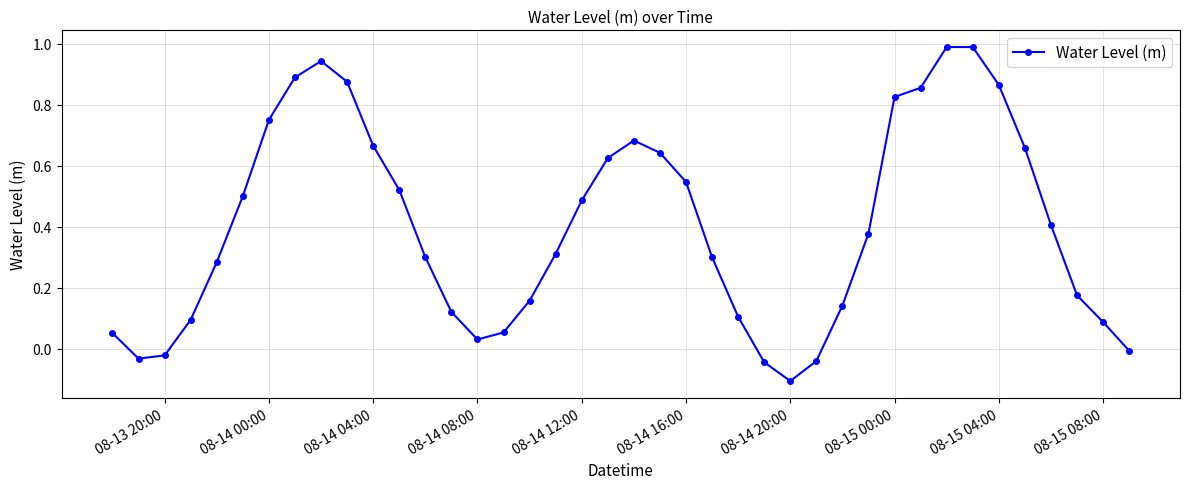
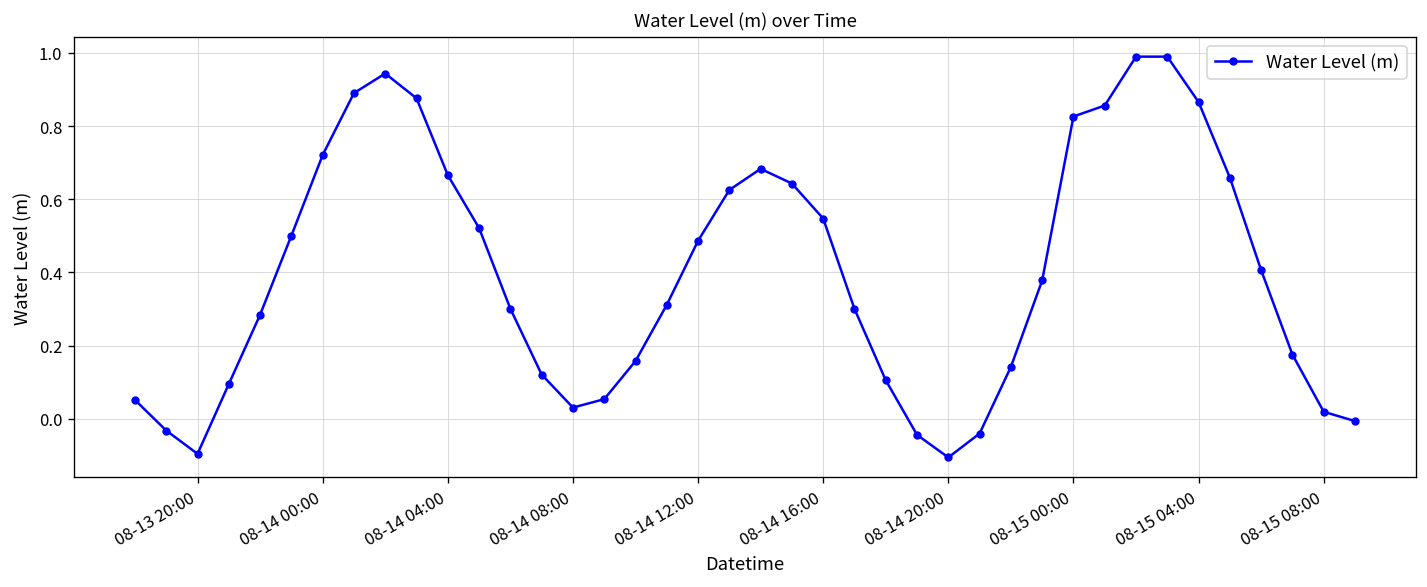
08-13 20:00: -0.02 -> -0.10
08-14 00:00: 0.75 -> 0.72
08-15 08:00: 0.09 -> 0.02
